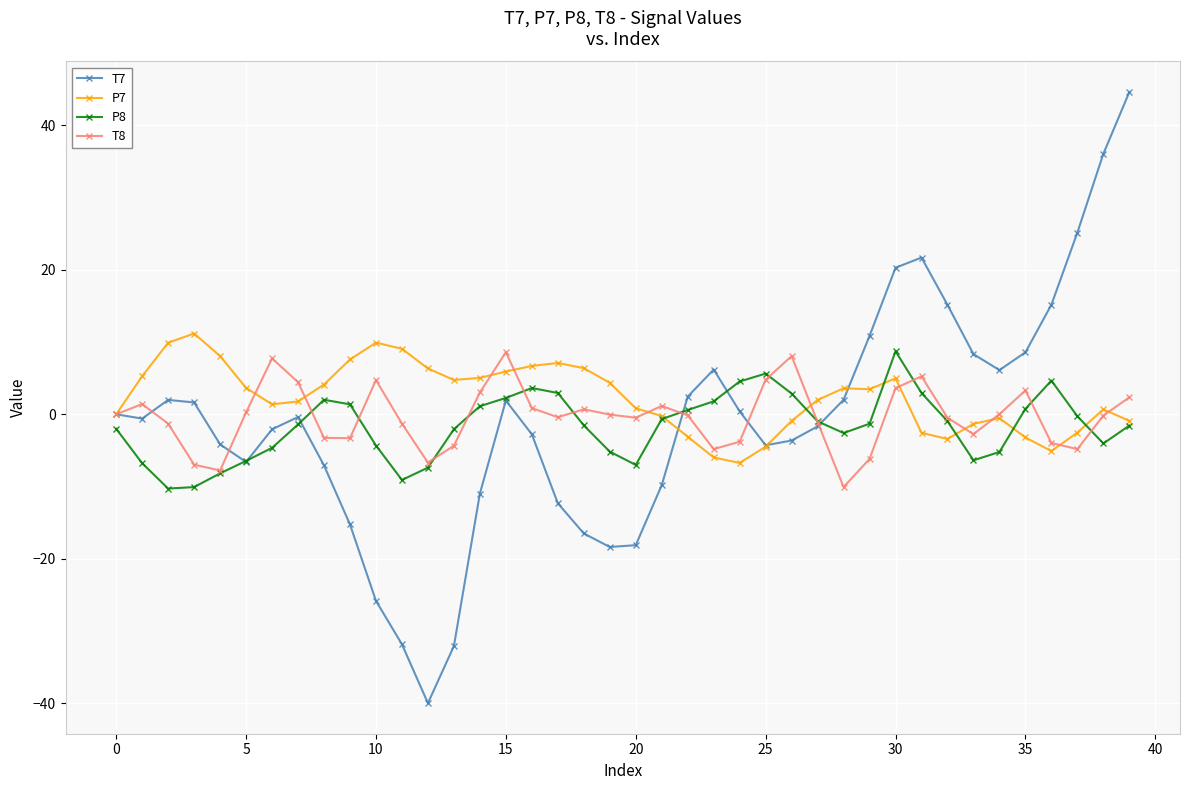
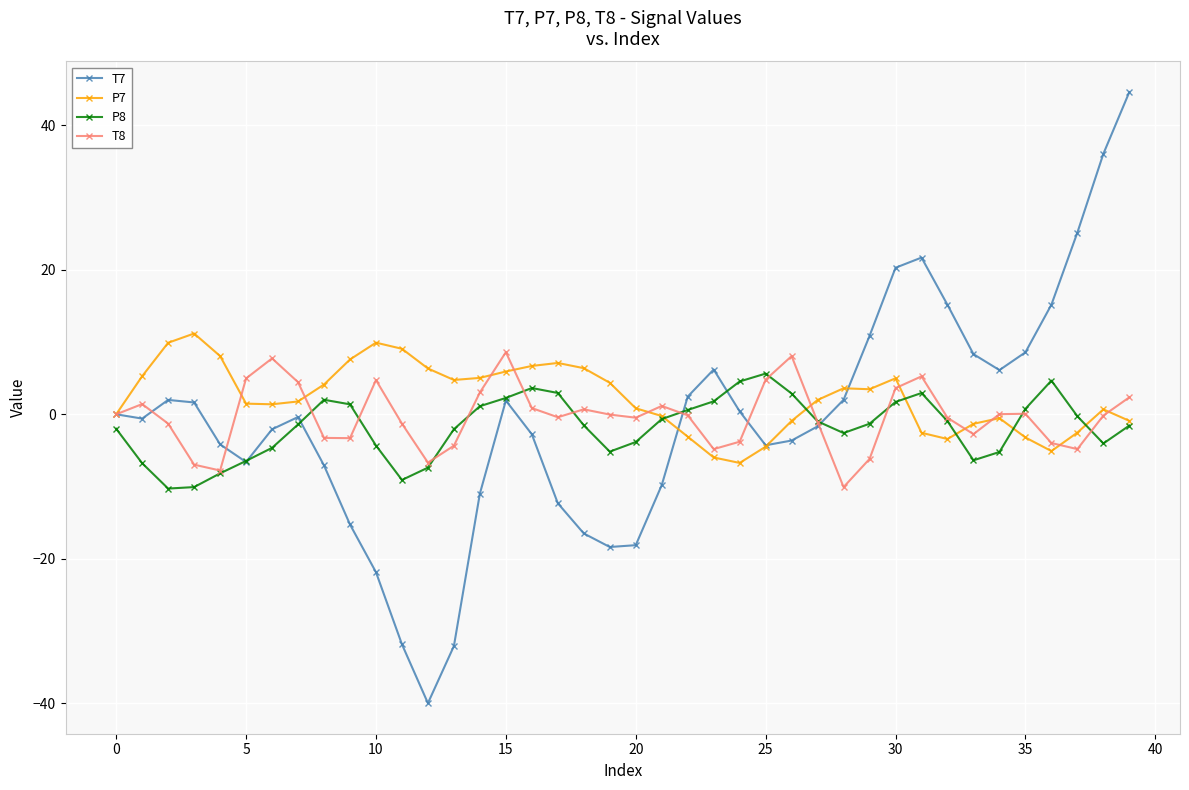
P7, 5: 4 -> 1
T8, 5: 0 -> 5
T7, 10: -26 -> -22
P8, 20: -7 -> -4
P8, 30: 9 -> 2
T8, 35: 3 -> 0
